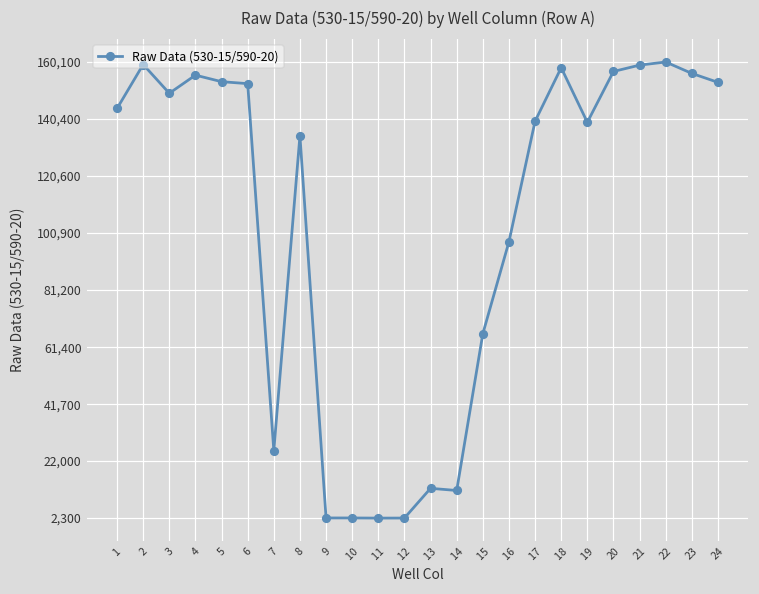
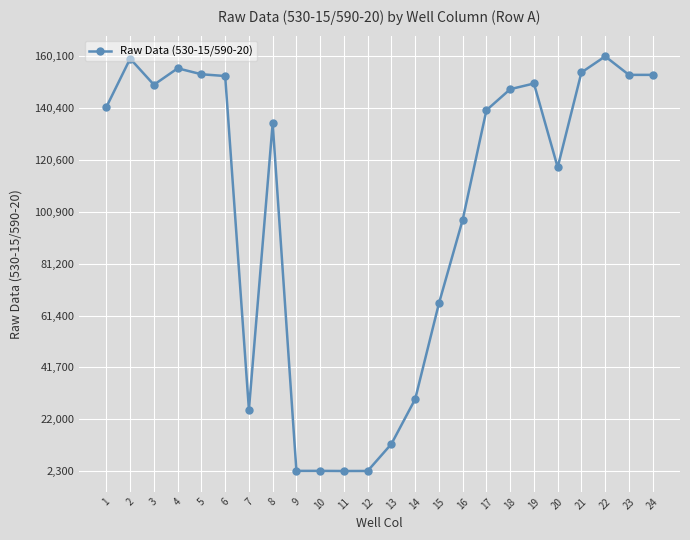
1: 144,000 -> 141,000
14: 12,000 -> 30,000
18: 158,000 -> 148,000
19: 139,000 -> 150,000
20: 157,000 -> 118,000
21: 159,000 -> 154,000
23: 156,000 -> 153,000
